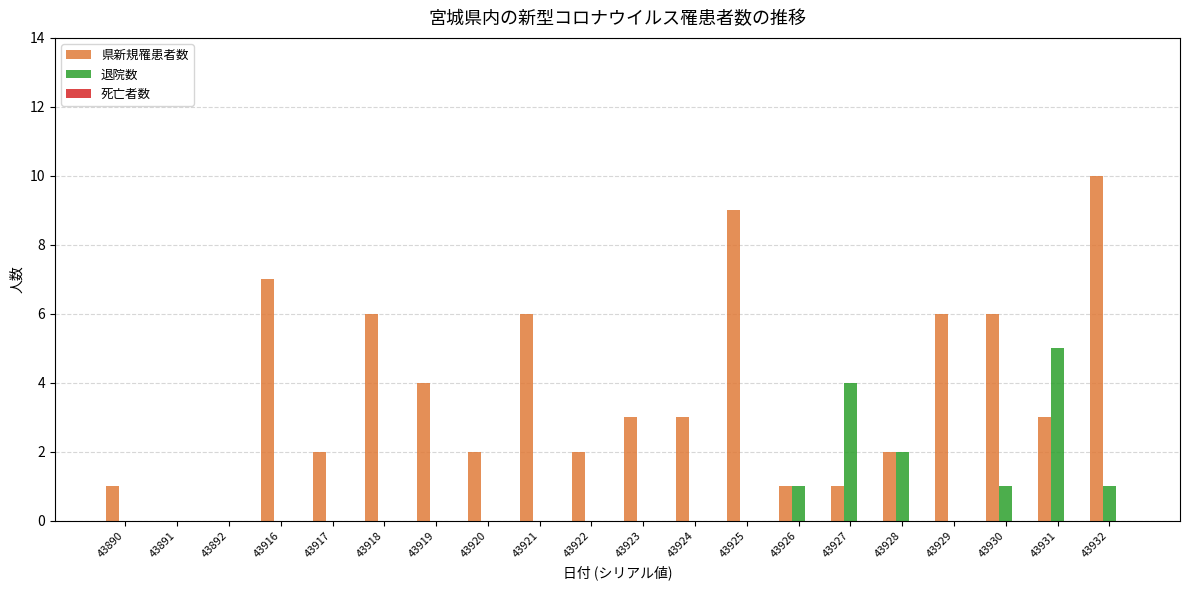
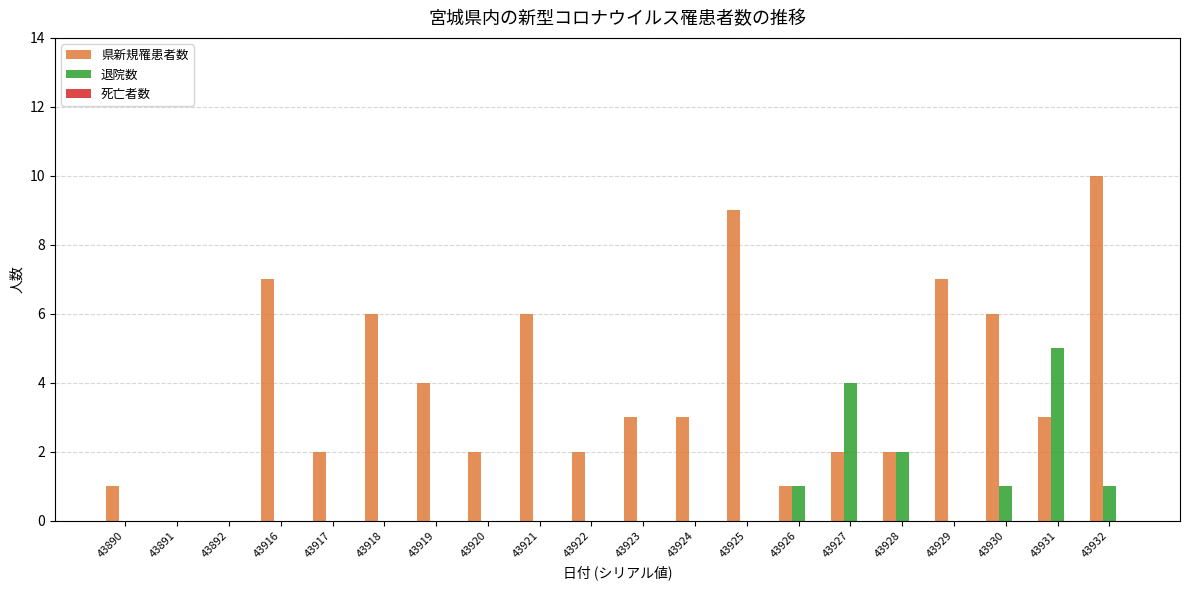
県新規罹患者数, 43927: 1 -> 2
県新規罹患者数, 43929: 6 -> 7
